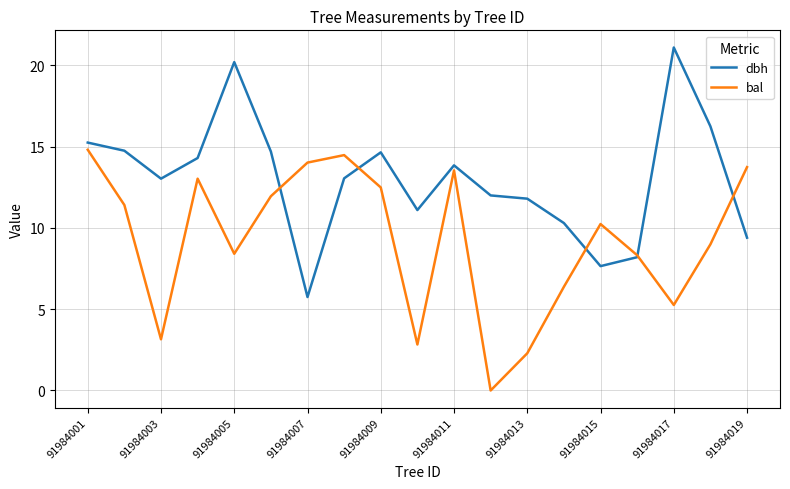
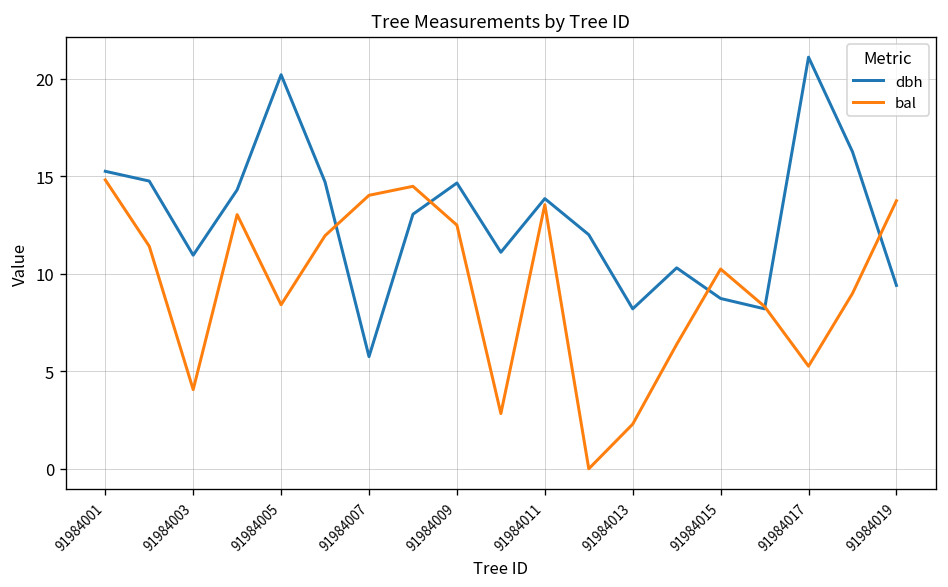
dbh, 91984003: 13.0 -> 11.0
bal, 91984003: 3.2 -> 4.1
dbh, 91984013: 11.8 -> 8.2
dbh, 91984015: 7.7 -> 8.7
